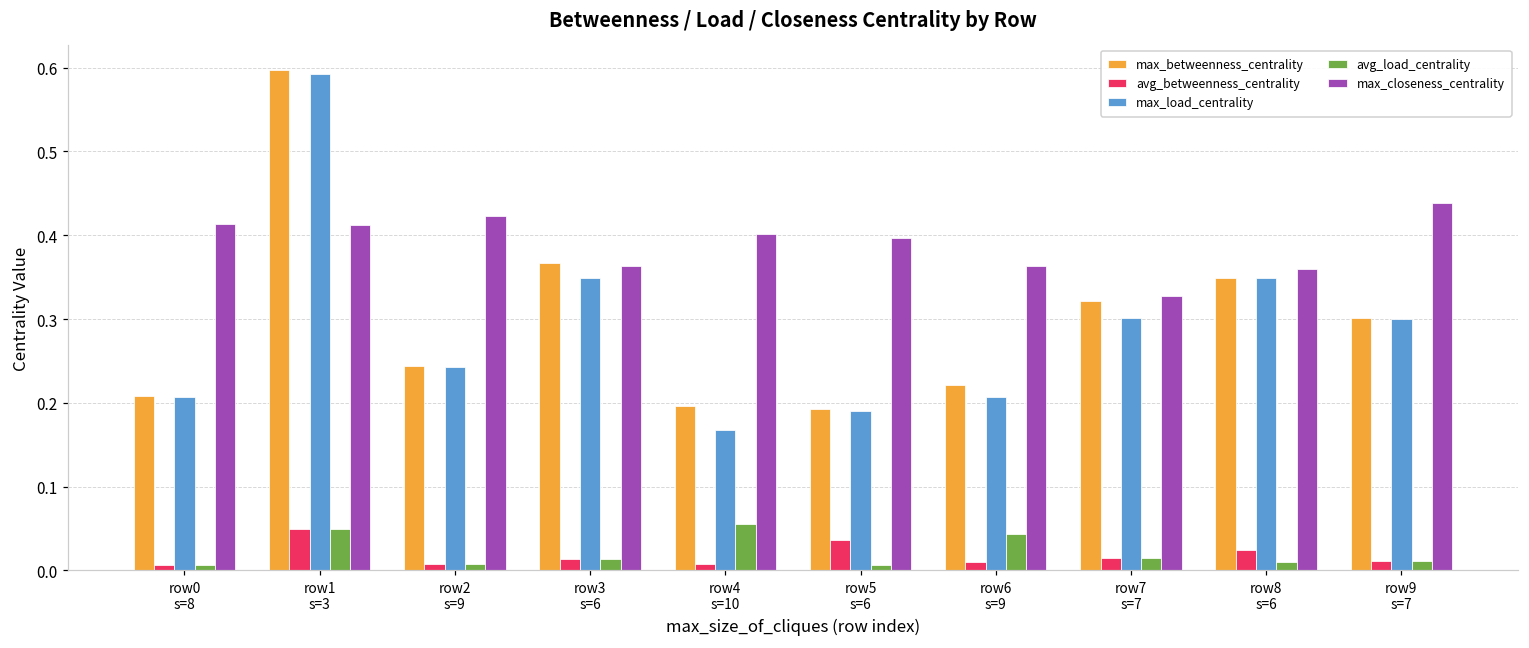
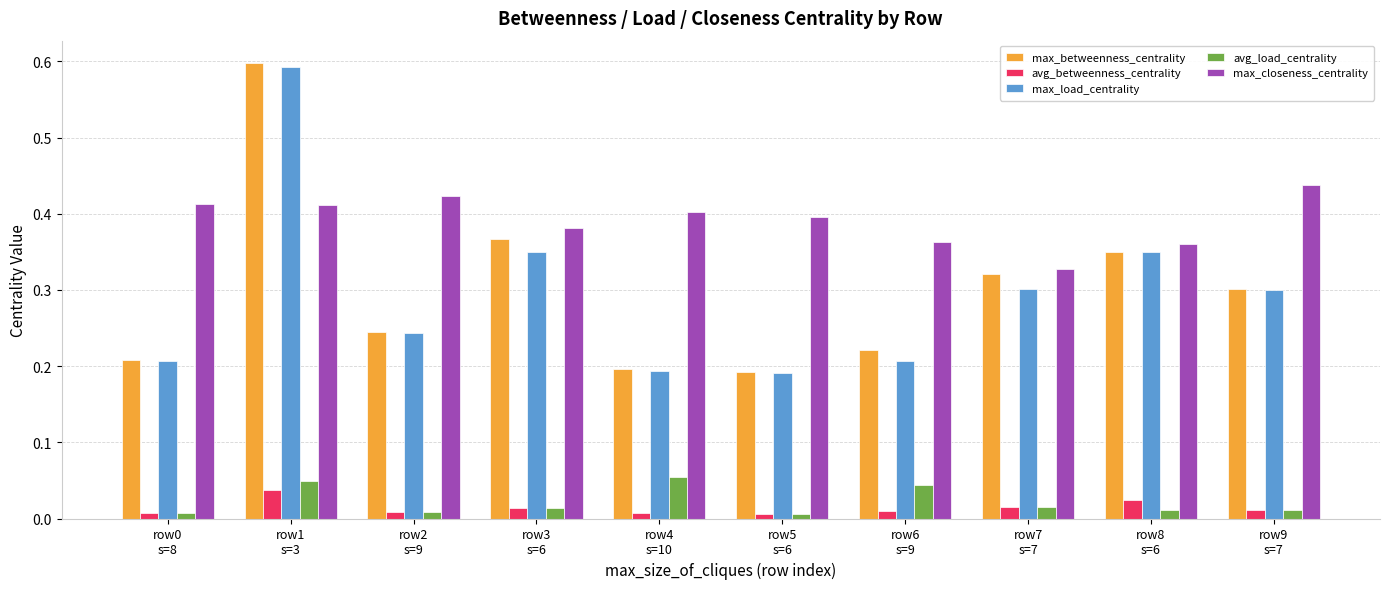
avg_betweenness_centrality, row1 s=3: 0.05 -> 0.04
max_closeness_centrality, row3 s=6: 0.36 -> 0.38
max_load_centrality, row4 s=10: 0.17 -> 0.19
avg_betweenness_centrality, row5 s=6: 0.04 -> 0.01
